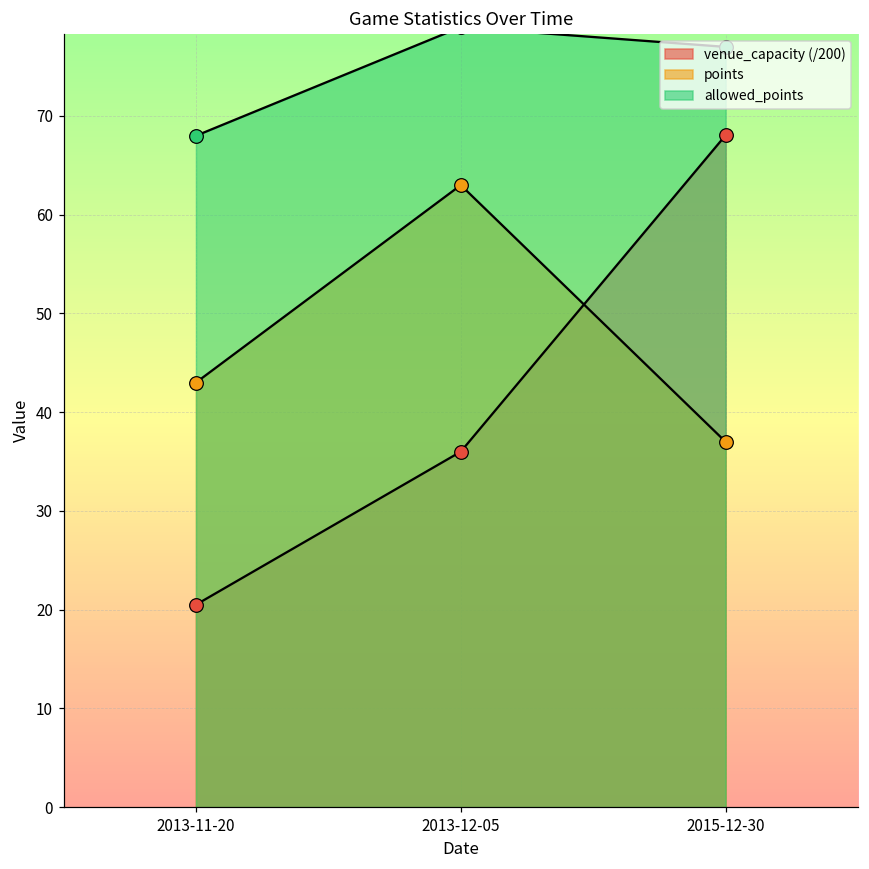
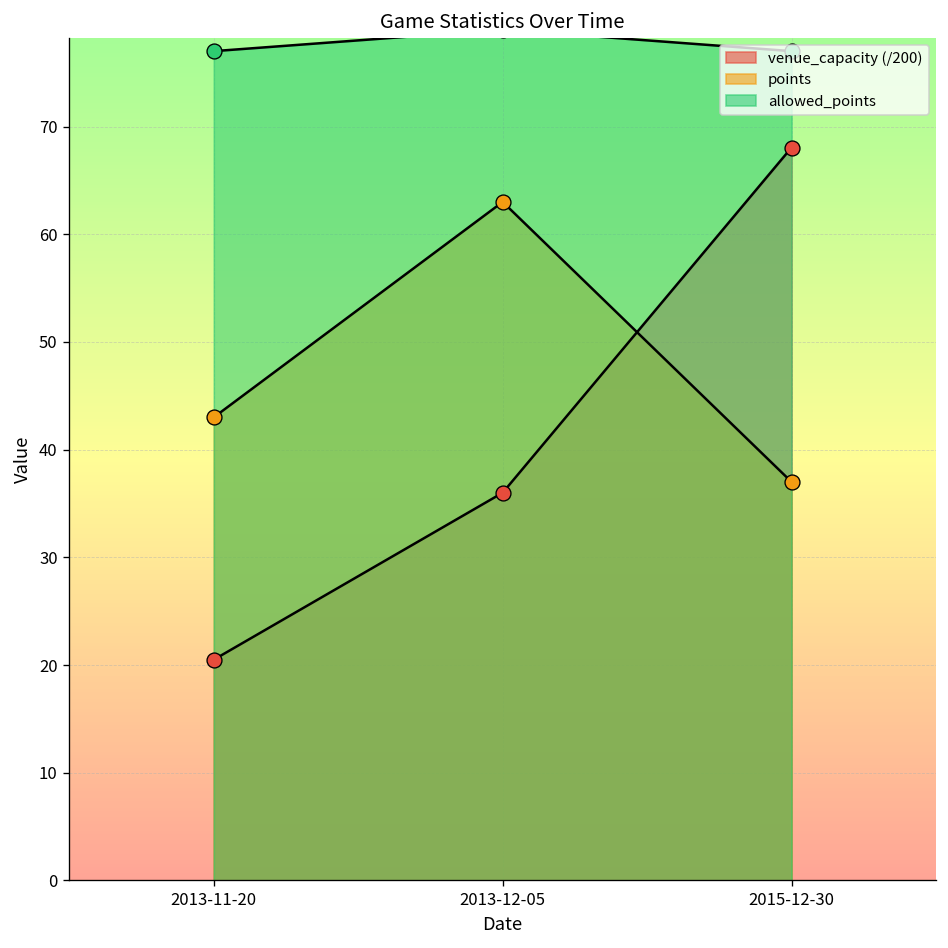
allowed_points, 2013-11-20: 68 -> 77
